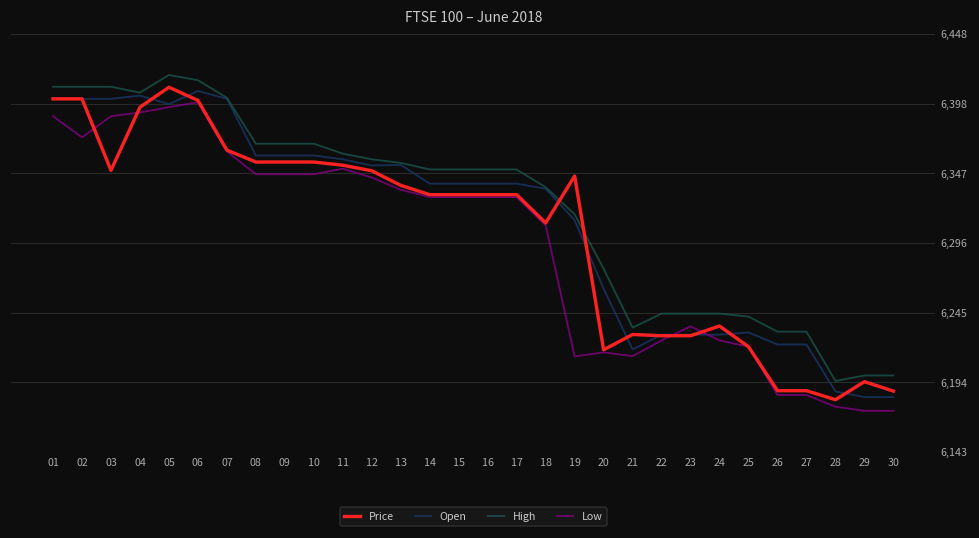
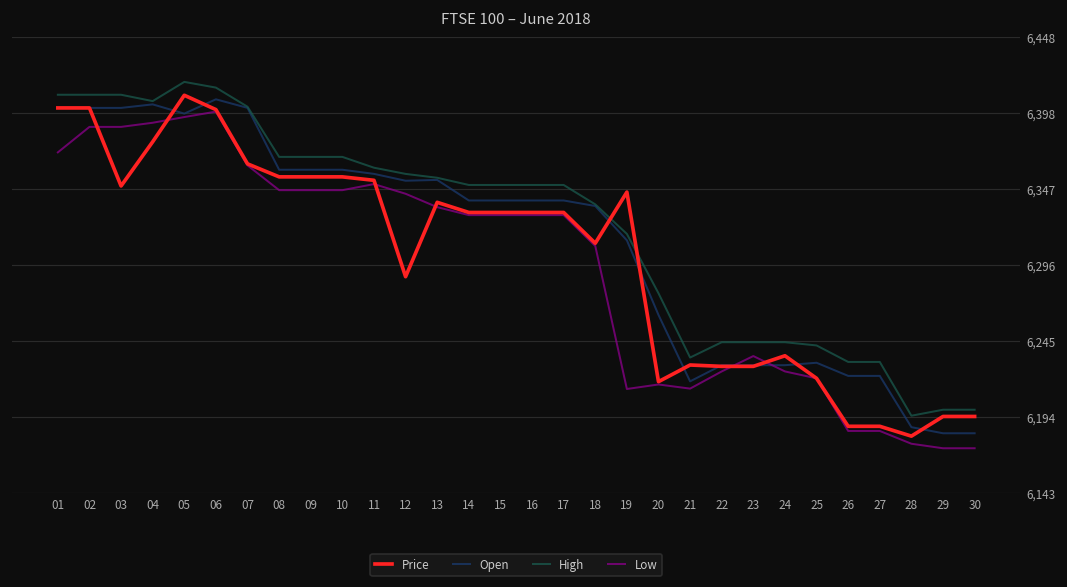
Low, 01: 6,388 -> 6,371
Low, 02: 6,373 -> 6,388
Price, 04: 6,395 -> 6,378
Price, 12: 6,349 -> 6,288
Price, 30: 6,188 -> 6,195
